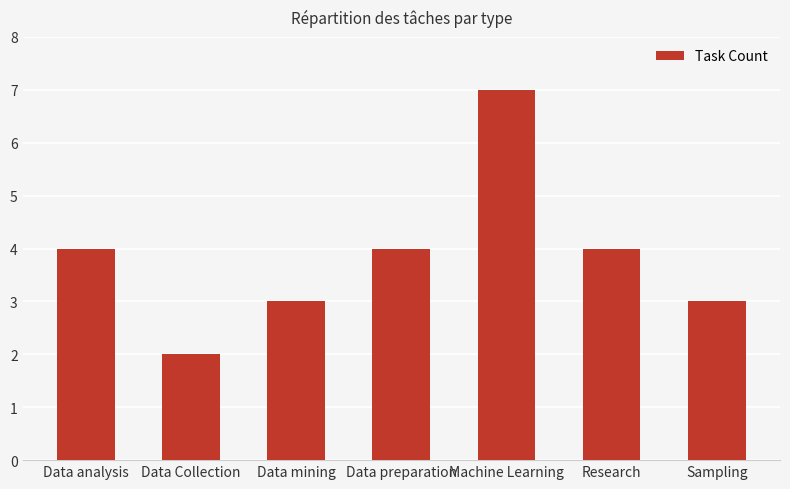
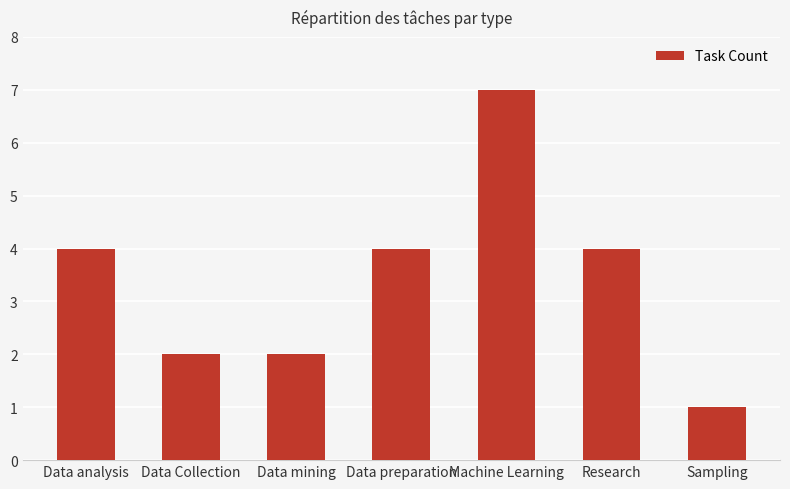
Data mining: 3 -> 2
Sampling: 3 -> 1
